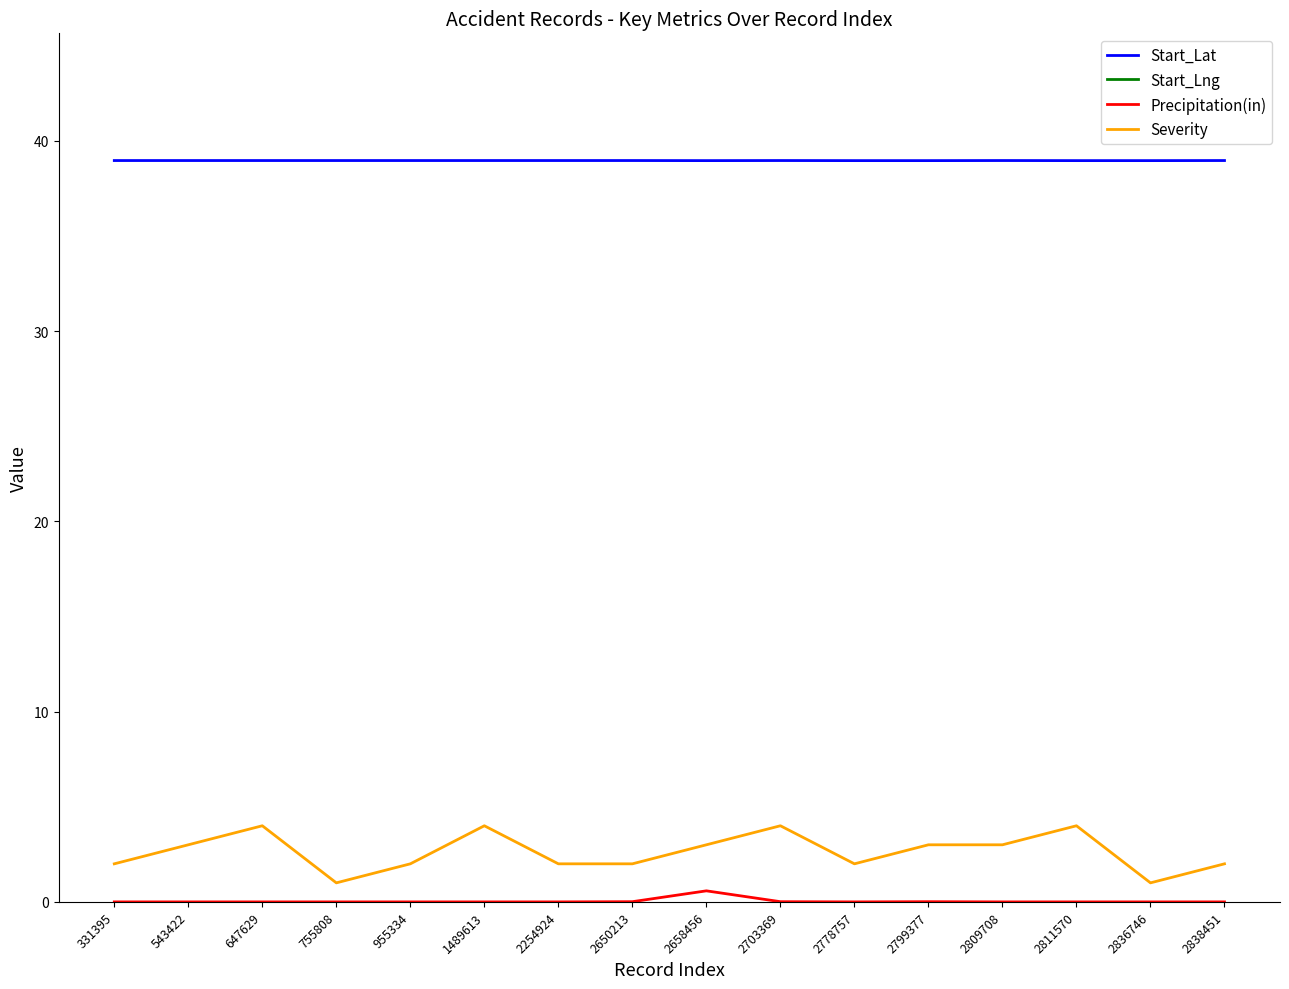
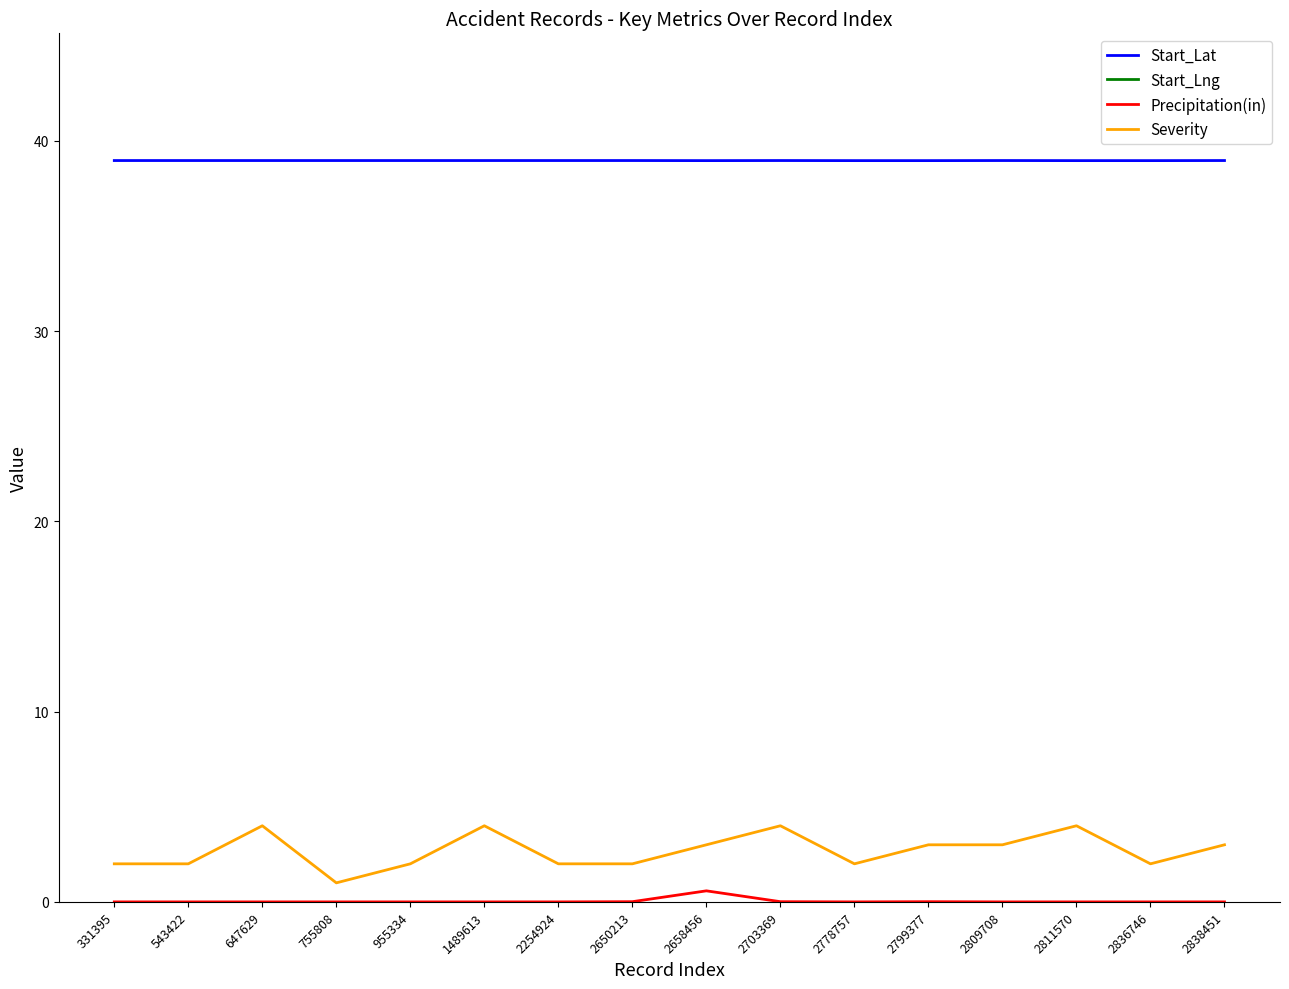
Severity, 543422: 3 -> 2
Severity, 2836746: 1 -> 2
Severity, 2838451: 2 -> 3
